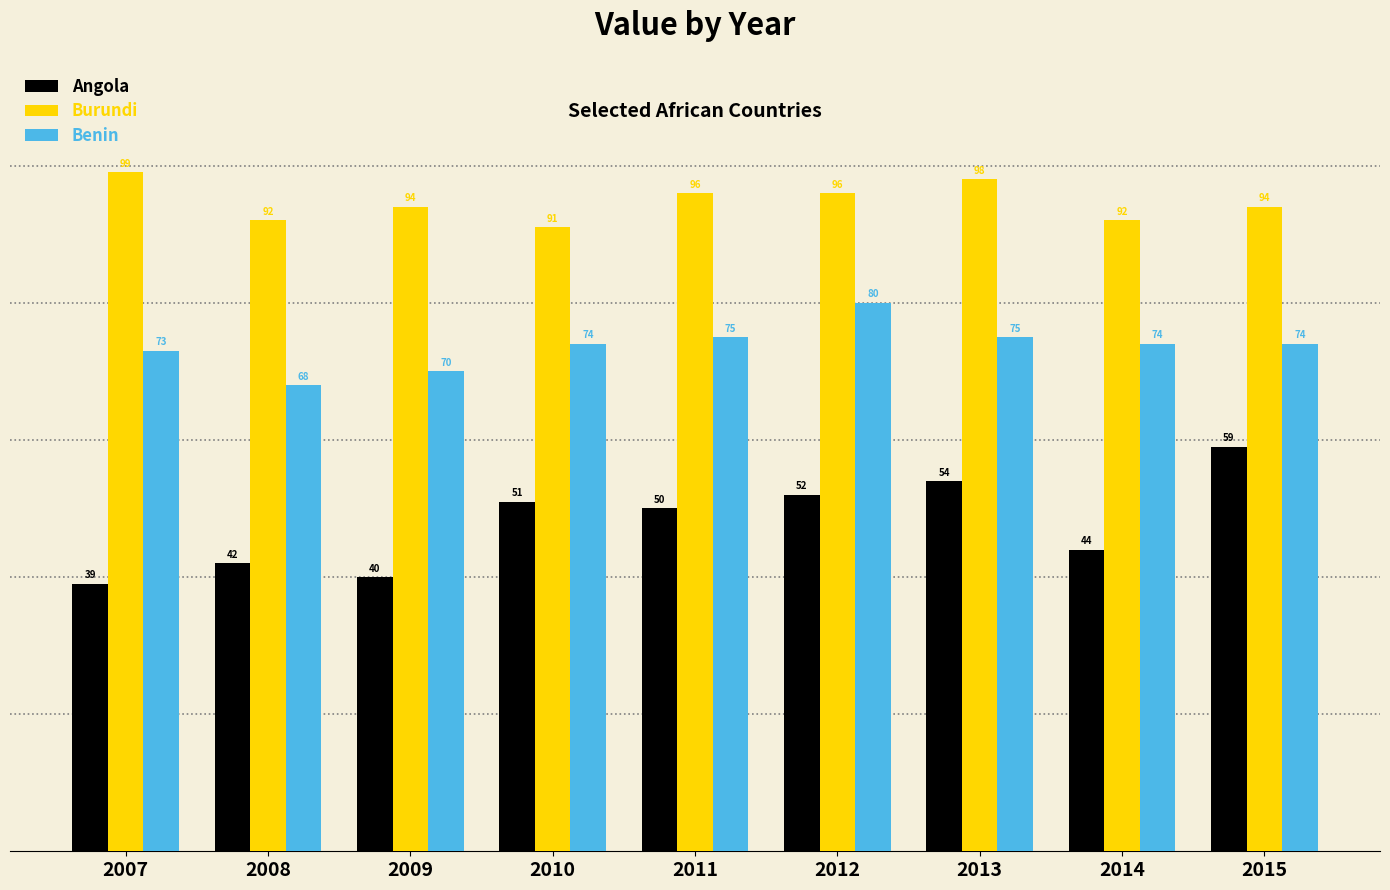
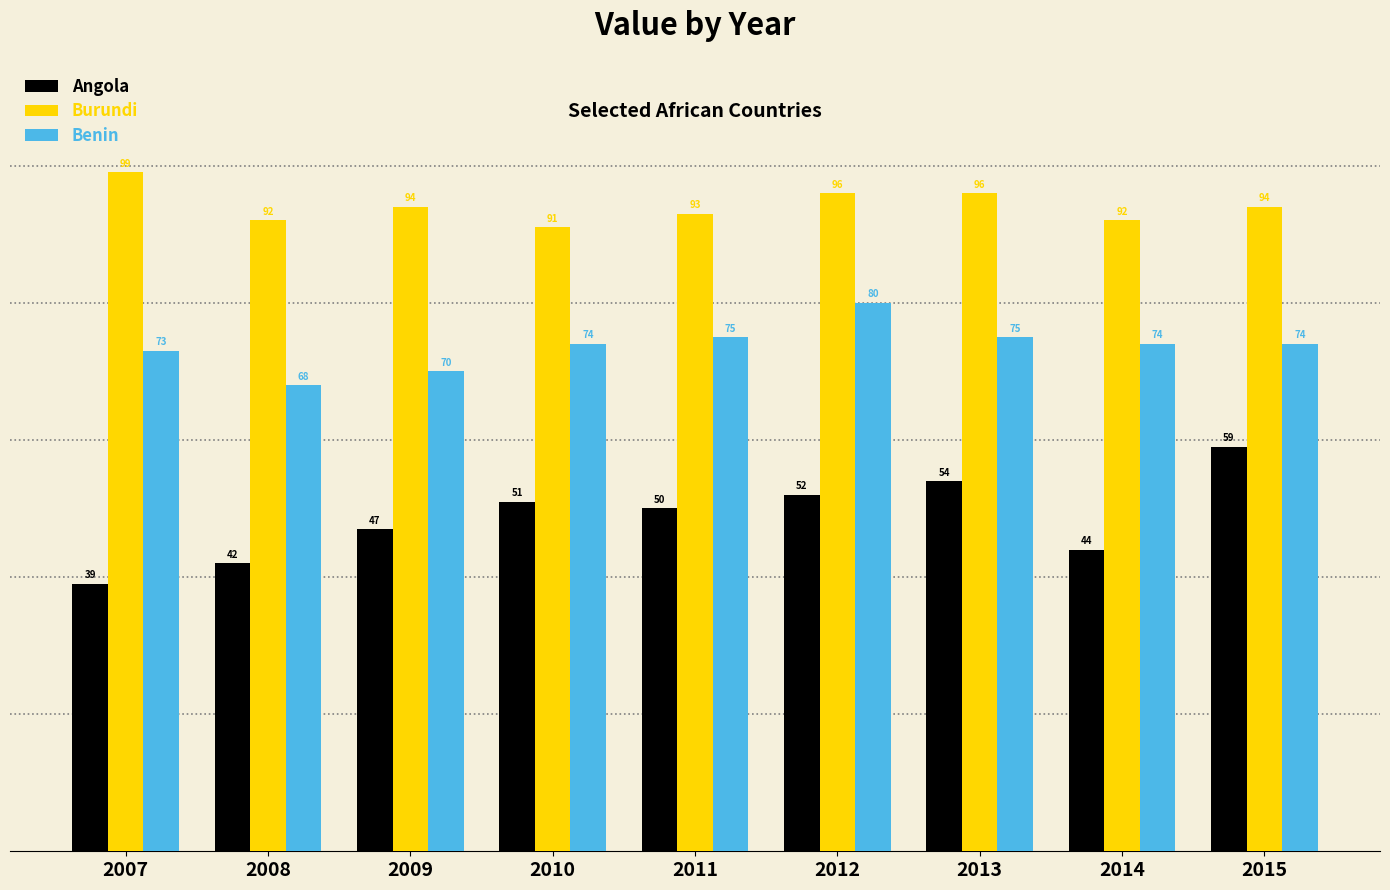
Angola, 2009: 40 -> 47
Burundi, 2011: 96 -> 93
Burundi, 2013: 98 -> 96
